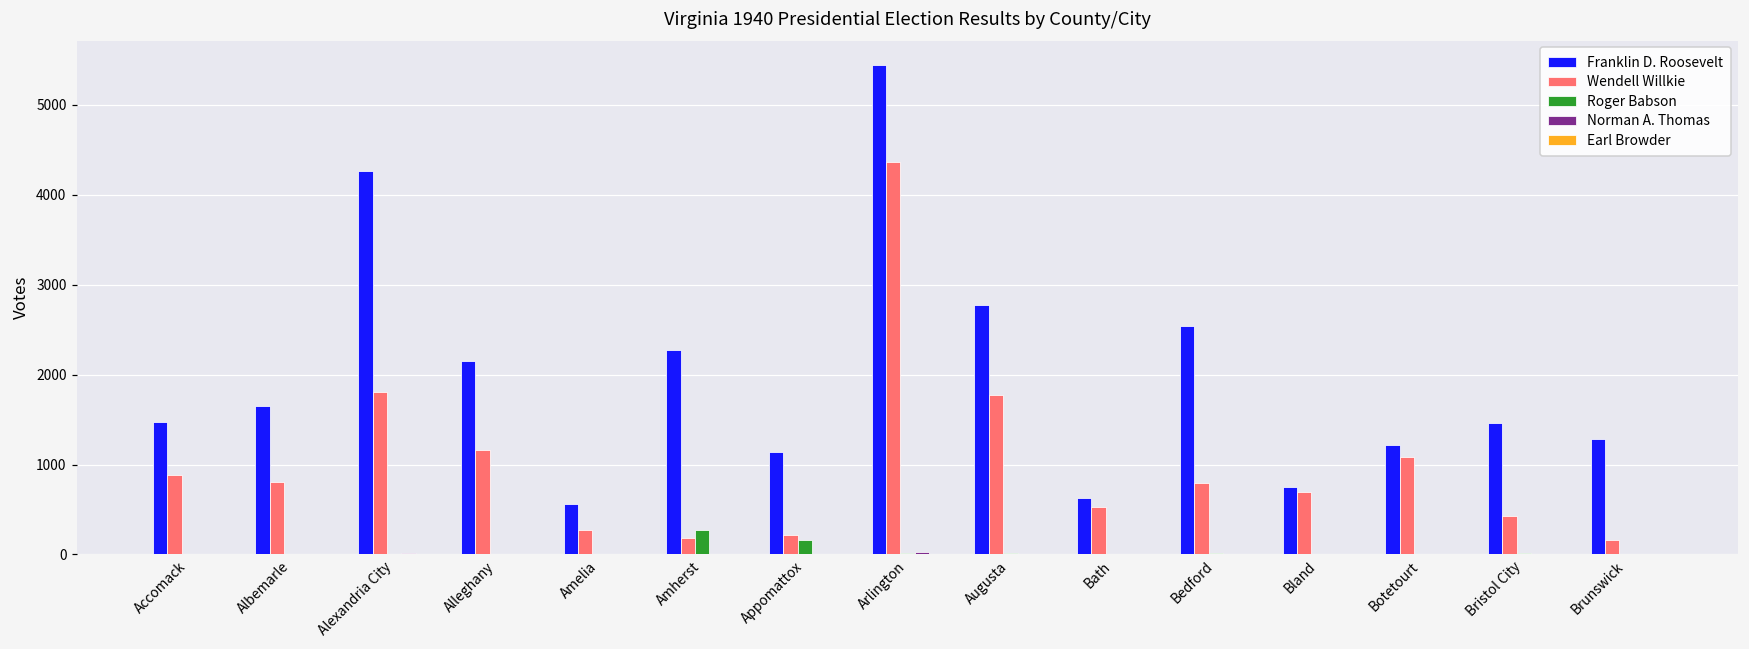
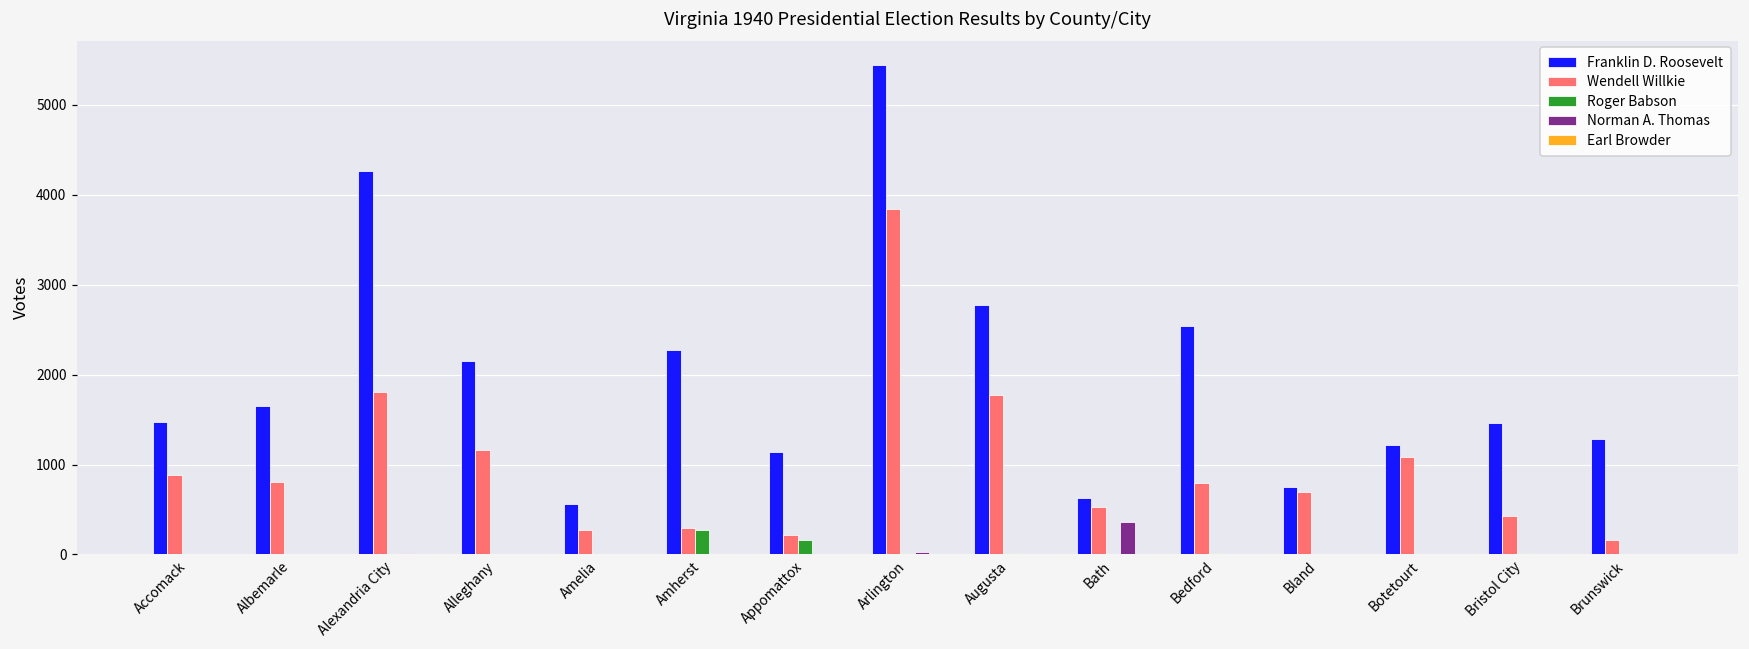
Wendell Willkie, Amherst: 200 -> 300
Wendell Willkie, Arlington: 4400 -> 3800
Norman A. Thomas, Bath: 0 -> 400
